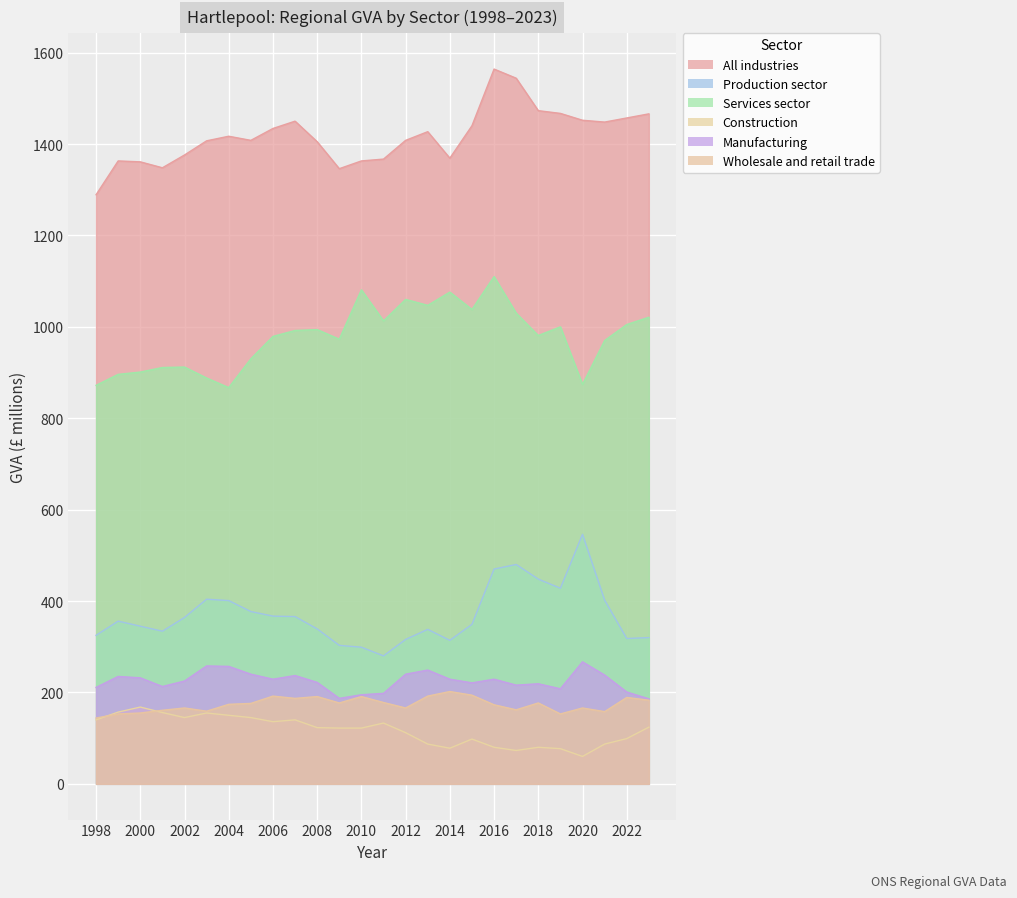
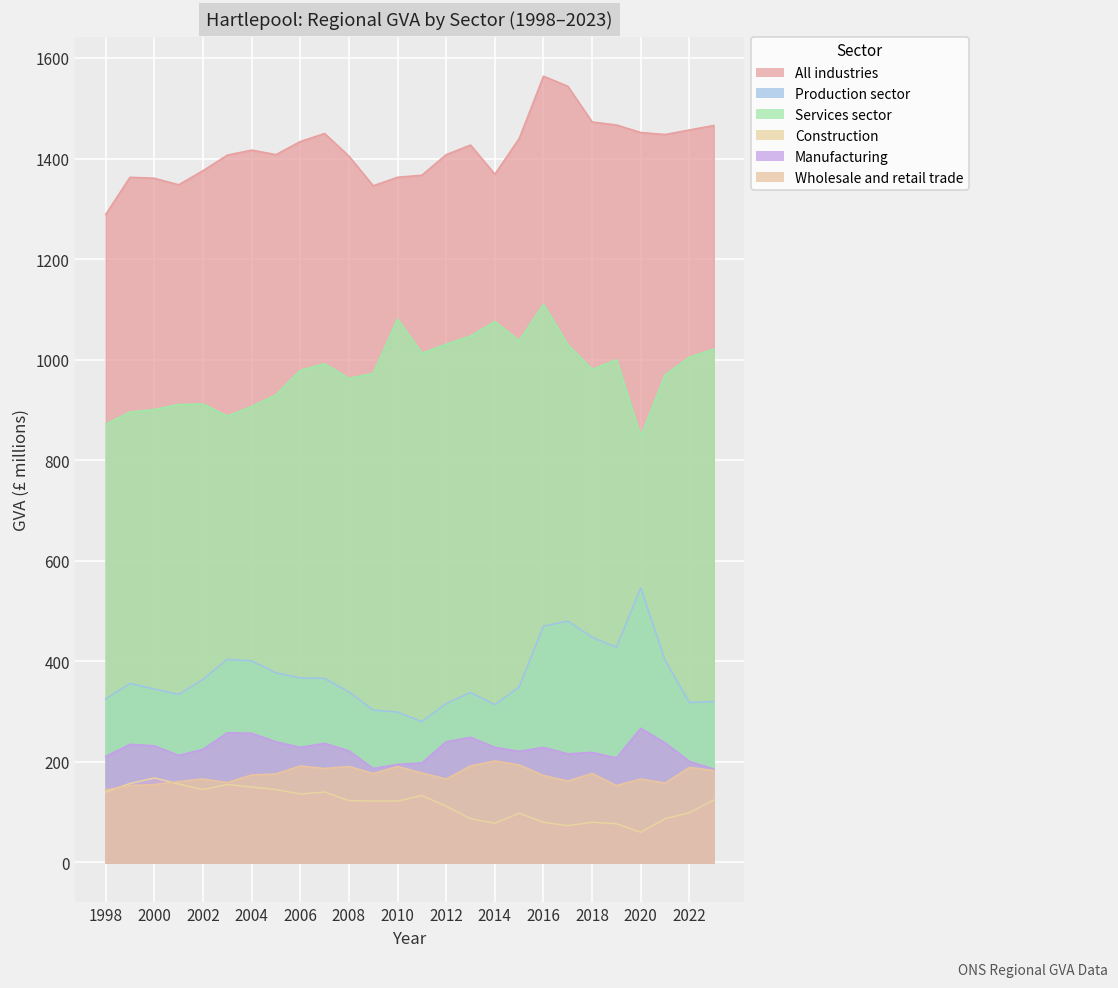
Services sector, 2004: 870 -> 910
Services sector, 2008: 990 -> 960
Services sector, 2012: 1060 -> 1030
Services sector, 2020: 870 -> 850
